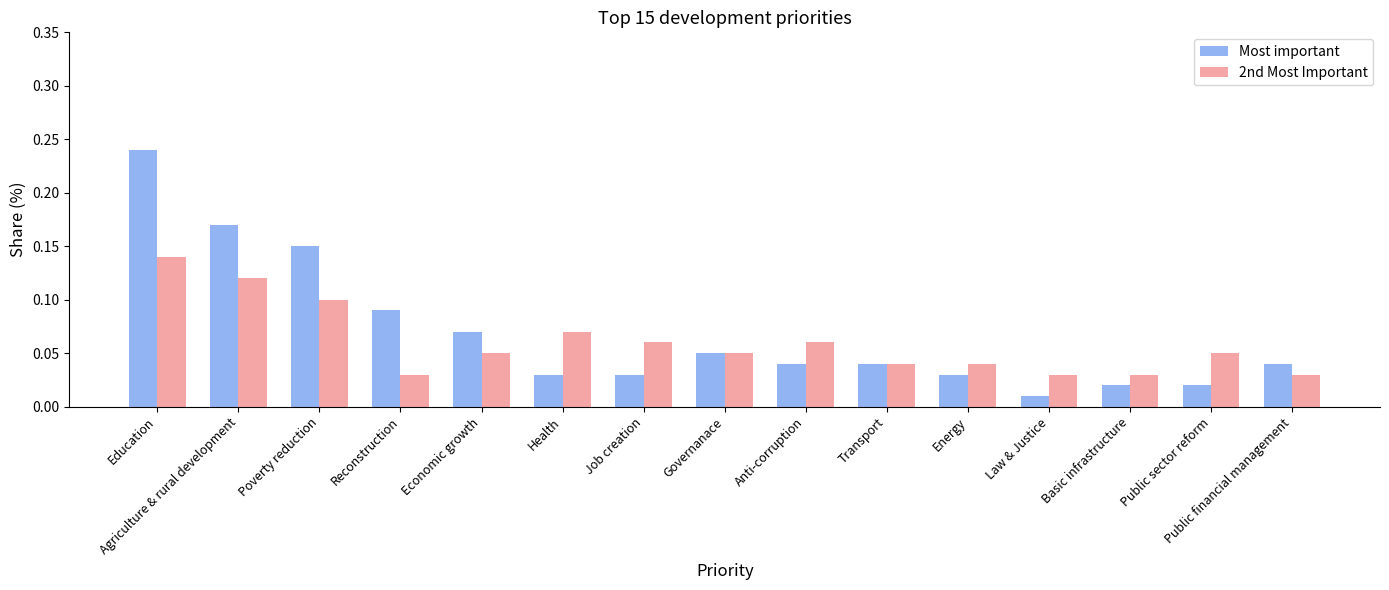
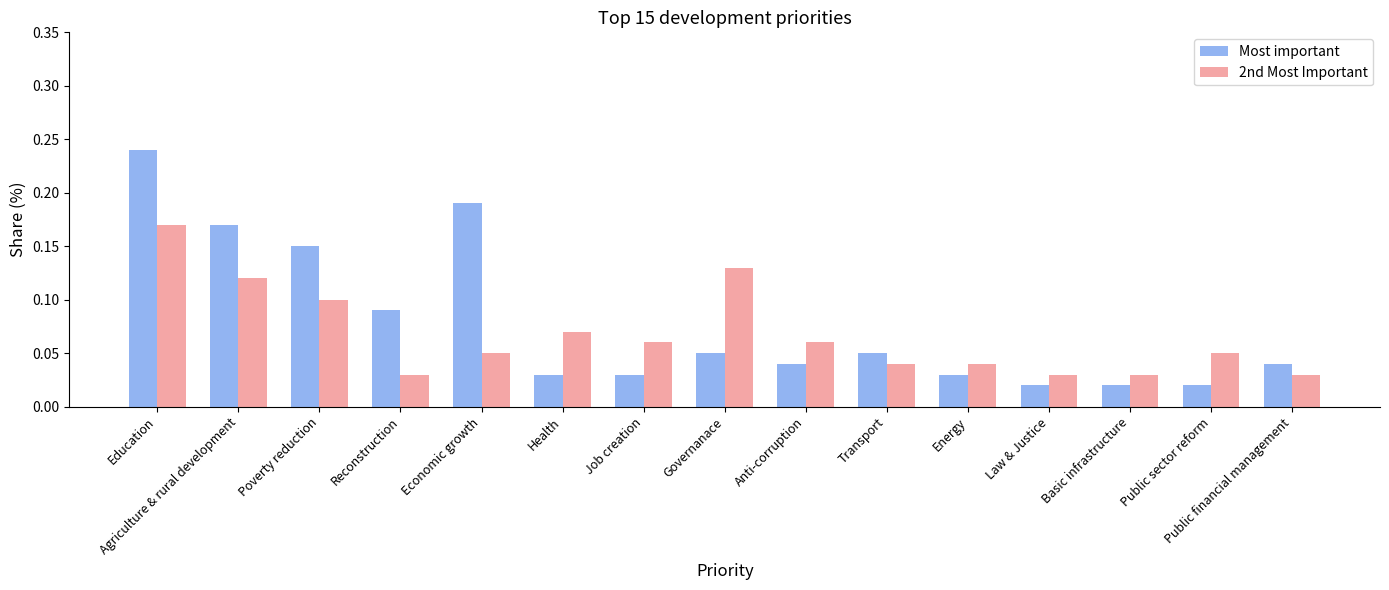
2nd Most Important, Education: 0.14 -> 0.17
Most important, Economic growth: 0.07 -> 0.19
2nd Most Important, Governanace: 0.05 -> 0.13
Most important, Transport: 0.04 -> 0.05
Most important, Law & Justice: 0.01 -> 0.02
